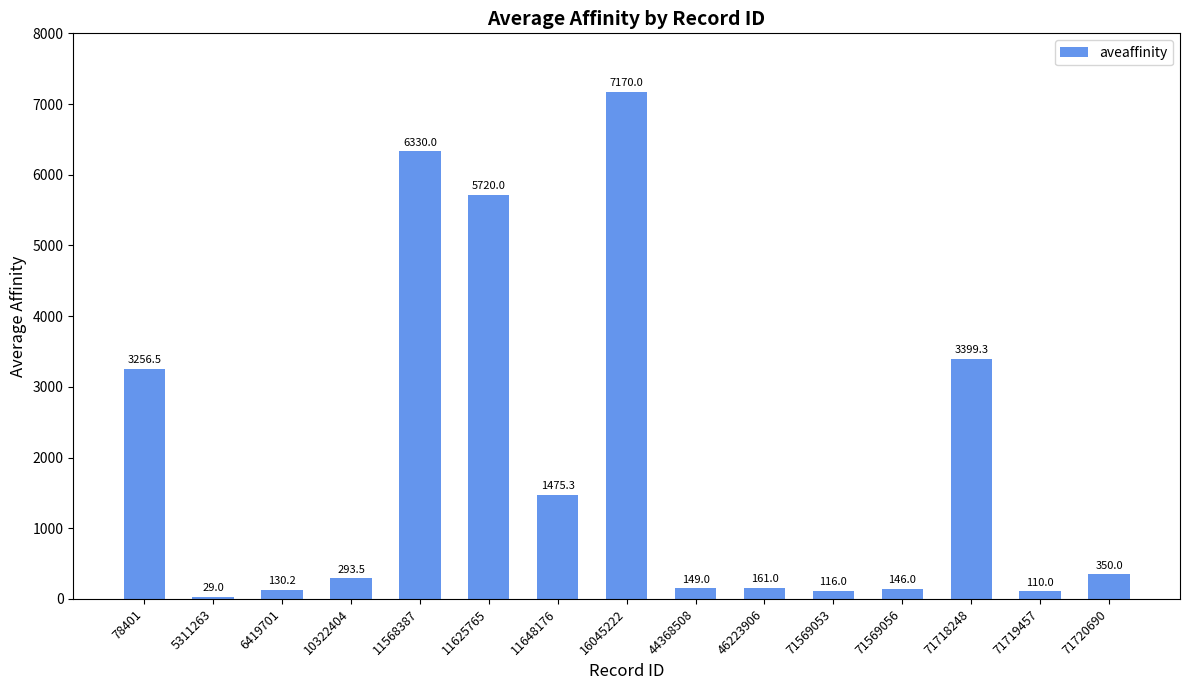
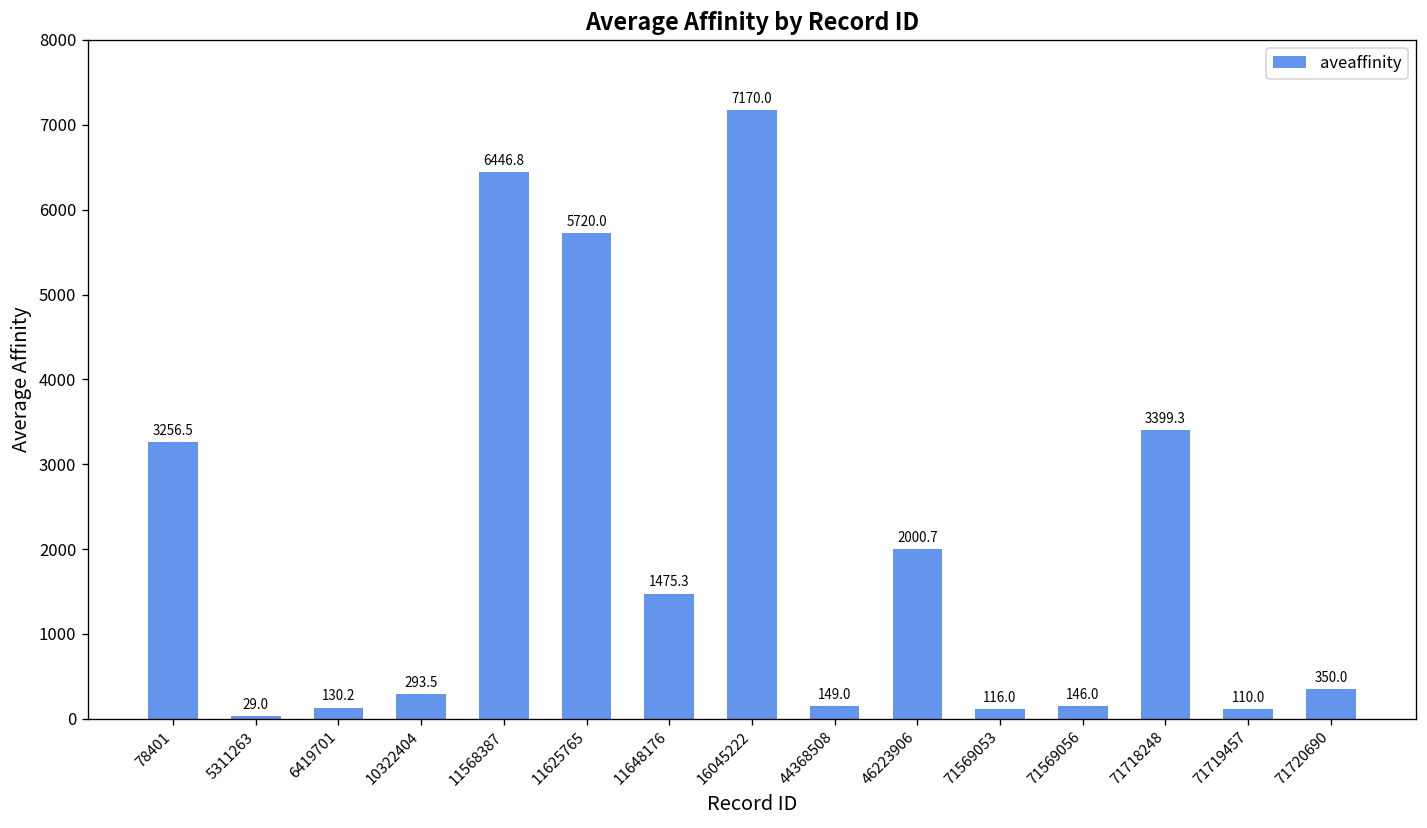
11568387: 6330.0 -> 6446.8
46223906: 161.0 -> 2000.7
